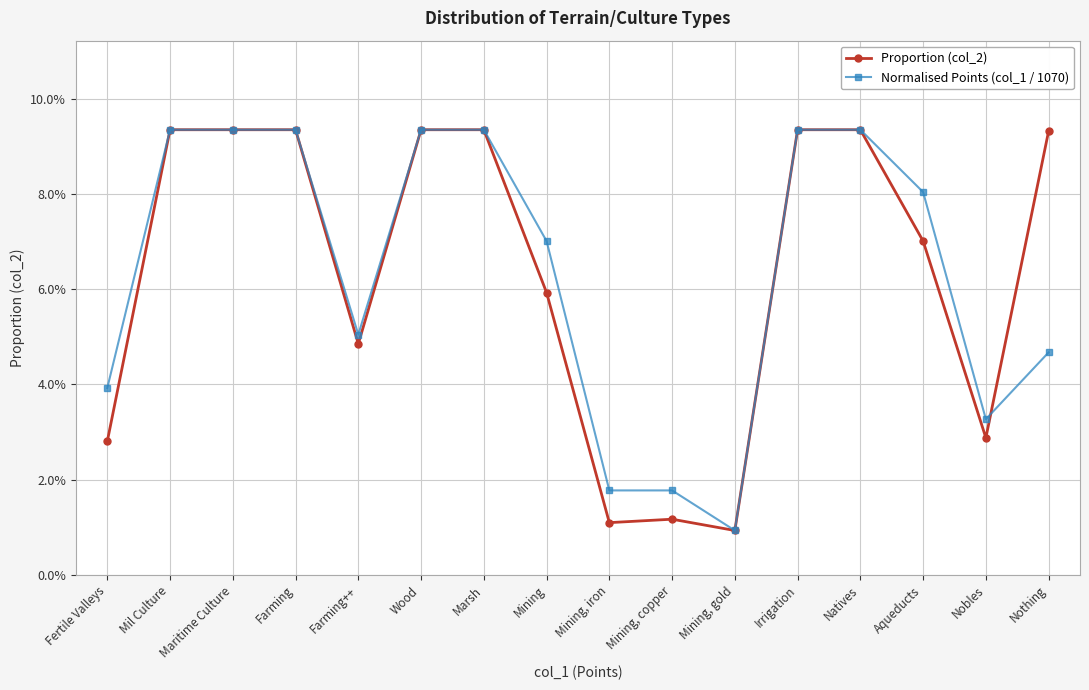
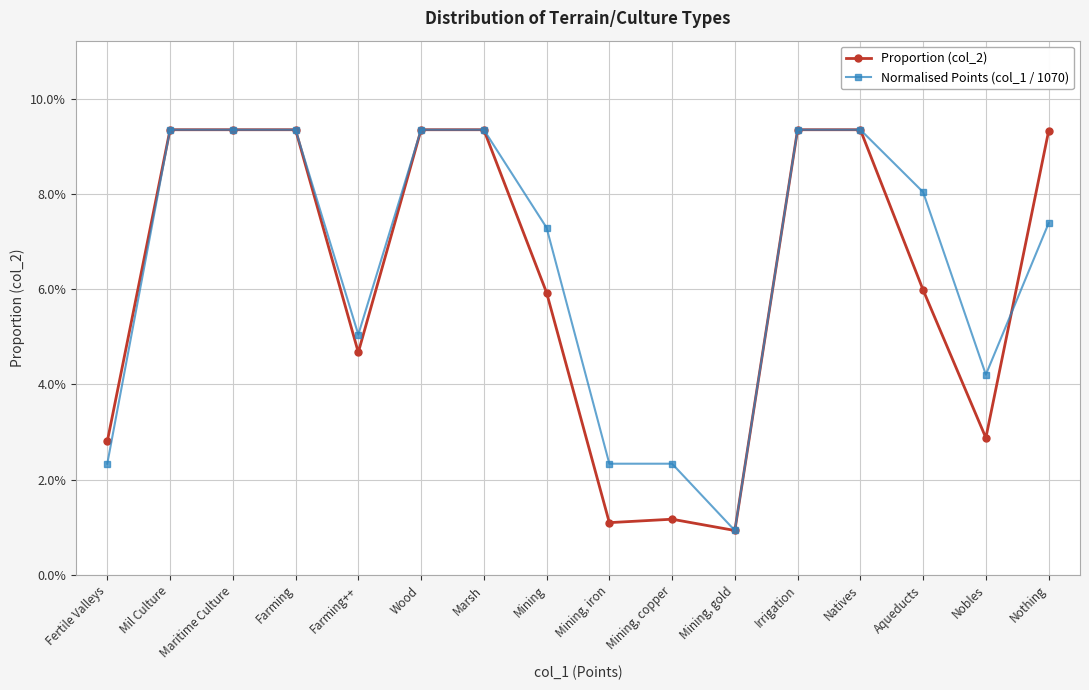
Normalised Points (col_1 / 1070), Fertile Valleys: 3.9% -> 2.3%
Proportion (col_2), Farming++: 4.9% -> 4.7%
Normalised Points (col_1 / 1070), Mining: 7.0% -> 7.3%
Normalised Points (col_1 / 1070), Mining, iron: 1.8% -> 2.3%
Normalised Points (col_1 / 1070), Mining, copper: 1.8% -> 2.3%
Proportion (col_2), Aqueducts: 7.0% -> 6.0%
Normalised Points (col_1 / 1070), Nobles: 3.3% -> 4.2%
Normalised Points (col_1 / 1070), Nothing: 4.7% -> 7.4%
